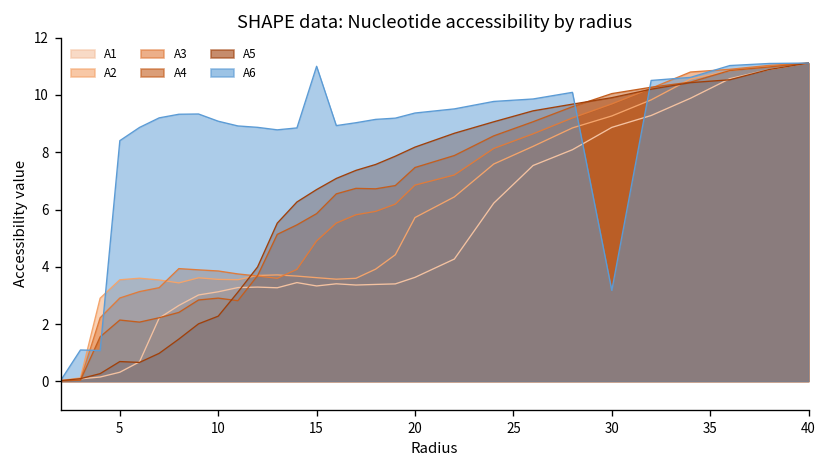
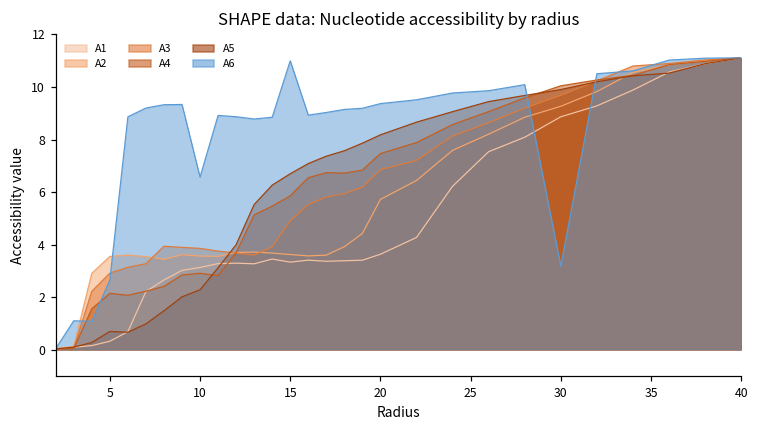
A6, 5: 8.4 -> 2.7
A6, 10: 9.1 -> 6.6
